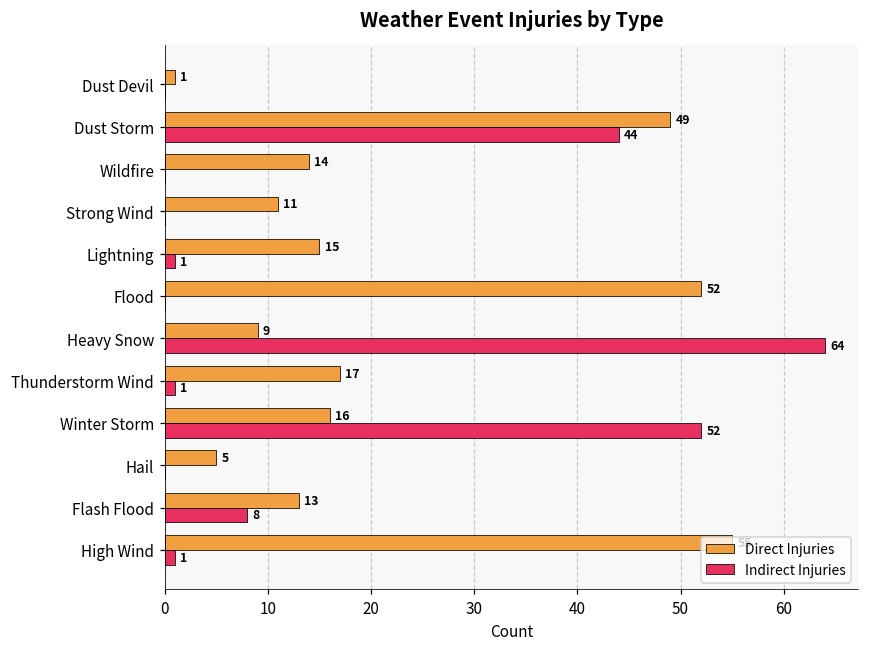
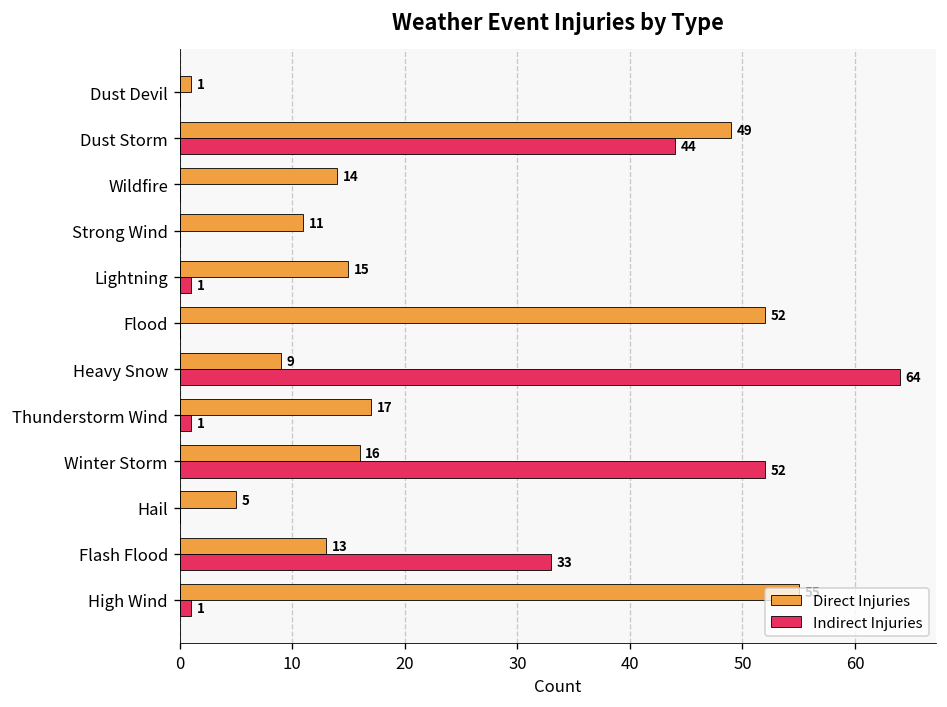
Indirect Injuries, Flash Flood: 8 -> 33
